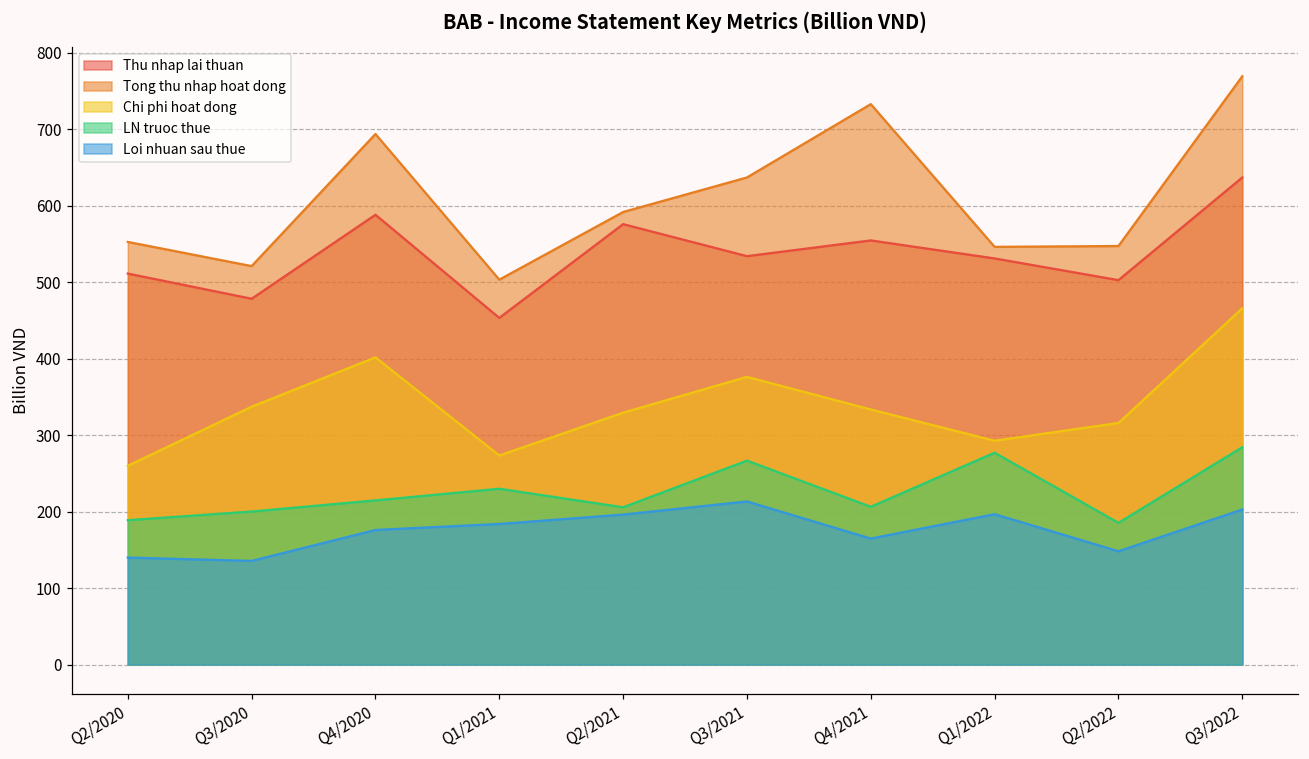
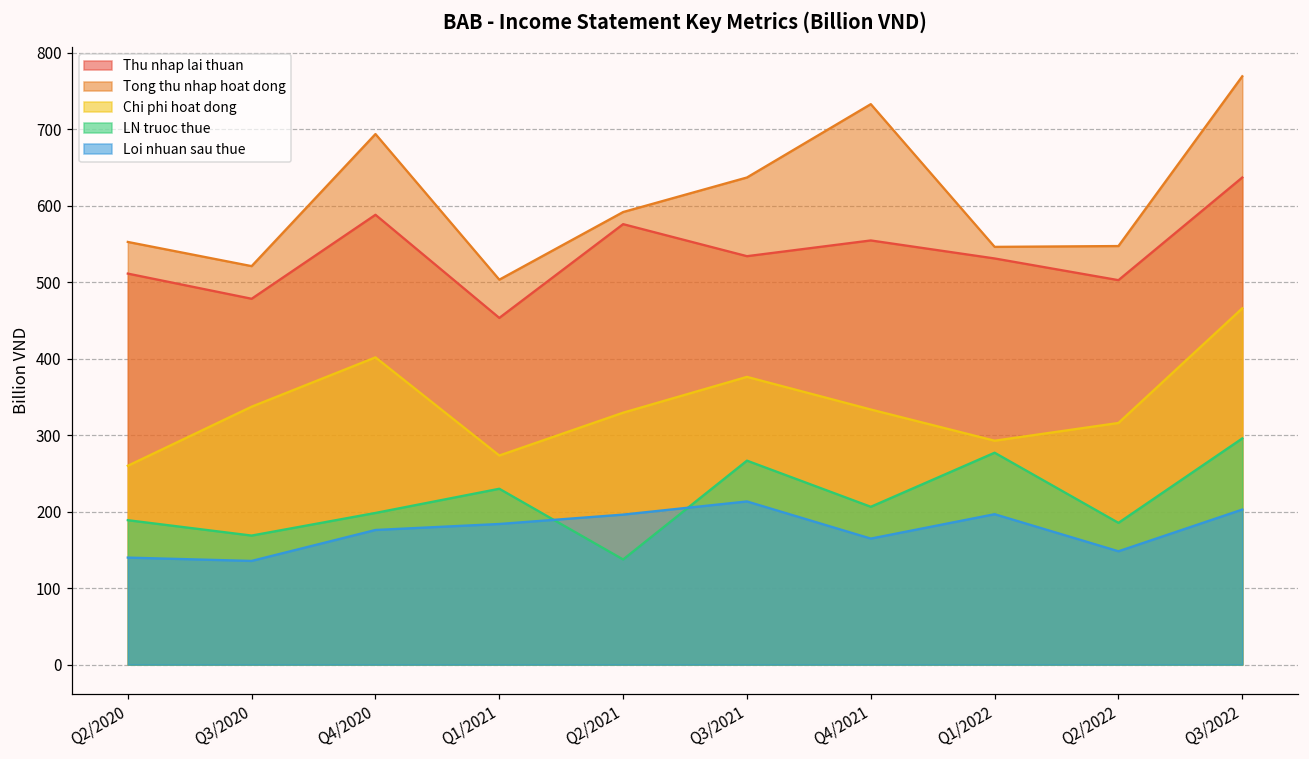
LN truoc thue, Q3/2020: 200 -> 170
LN truoc thue, Q4/2020: 210 -> 200
LN truoc thue, Q2/2021: 210 -> 140
LN truoc thue, Q3/2022: 280 -> 300
